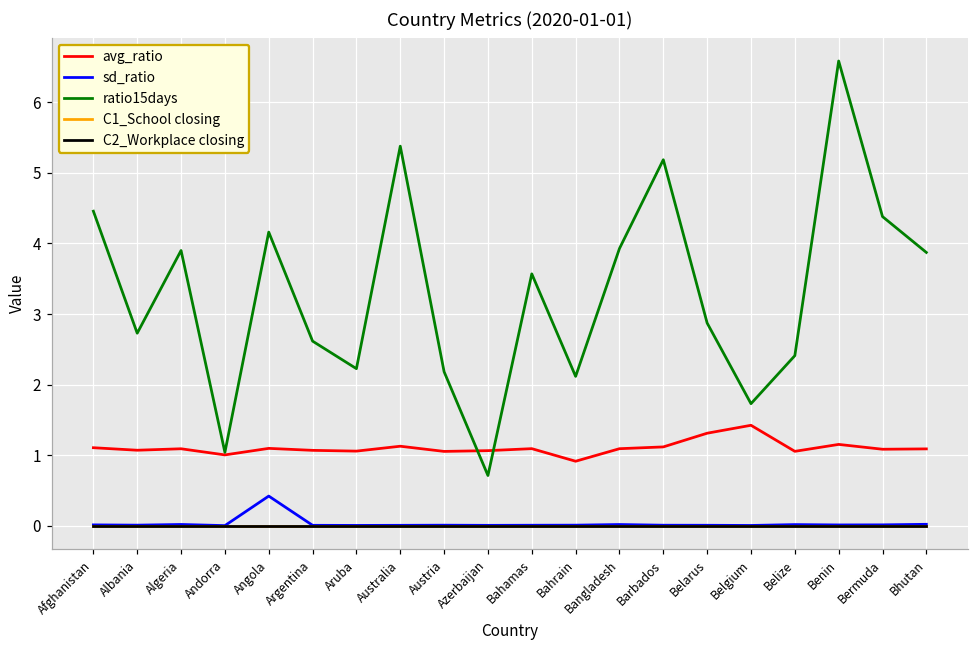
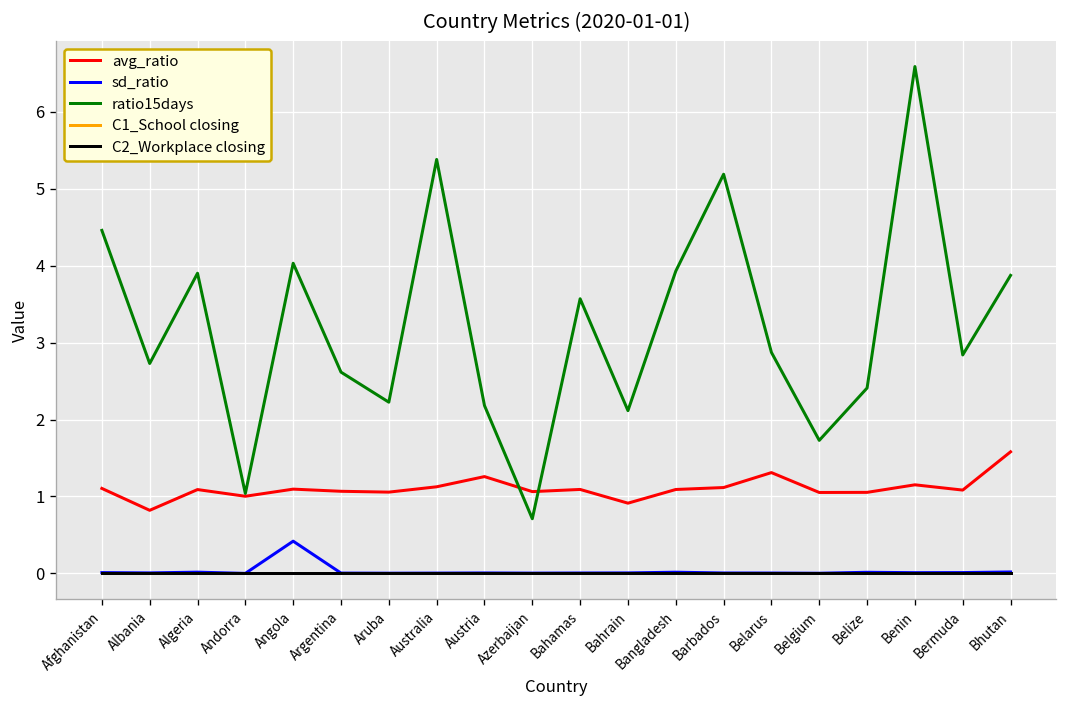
avg_ratio, Albania: 1.1 -> 0.8
ratio15days, Angola: 4.2 -> 4.0
avg_ratio, Austria: 1.1 -> 1.3
avg_ratio, Belgium: 1.4 -> 1.1
ratio15days, Bermuda: 4.4 -> 2.8
avg_ratio, Bhutan: 1.1 -> 1.6
